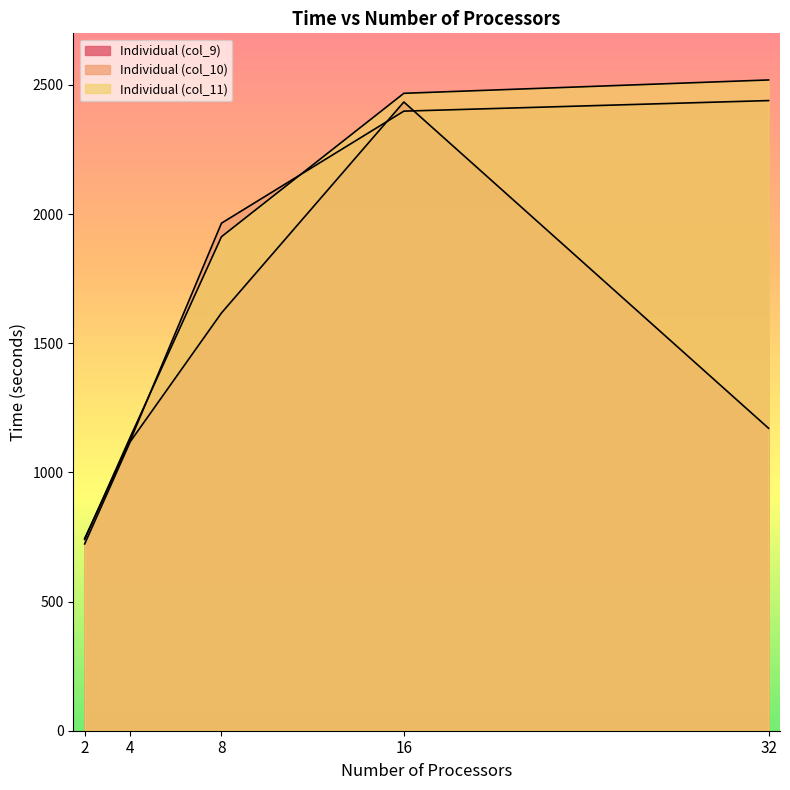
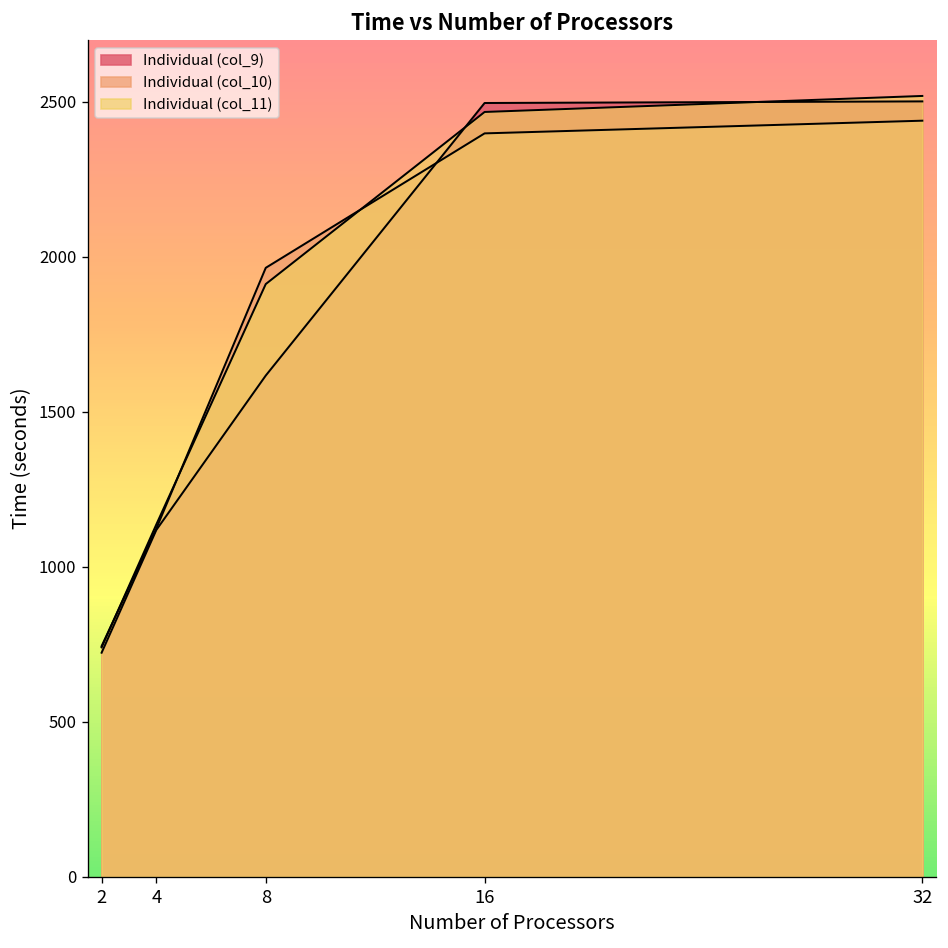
Individual (col_9), 16: 2430 -> 2500
Individual (col_9), 32: 1170 -> 2500
